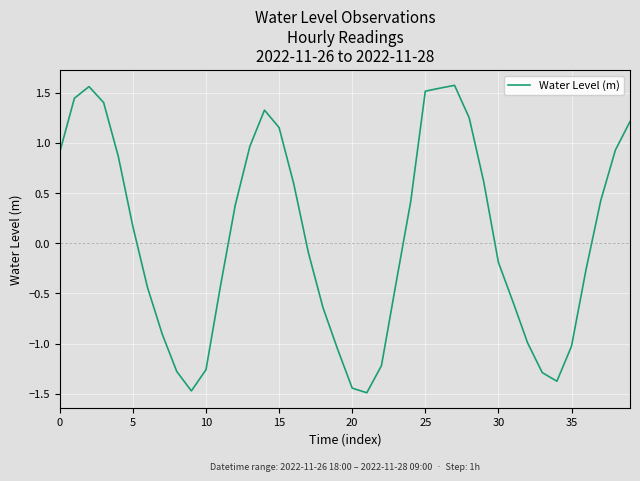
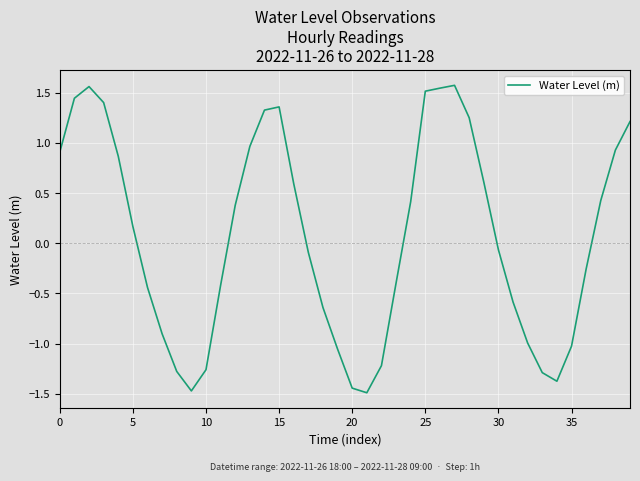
15: 1.15 -> 1.36
30: -0.19 -> -0.07
